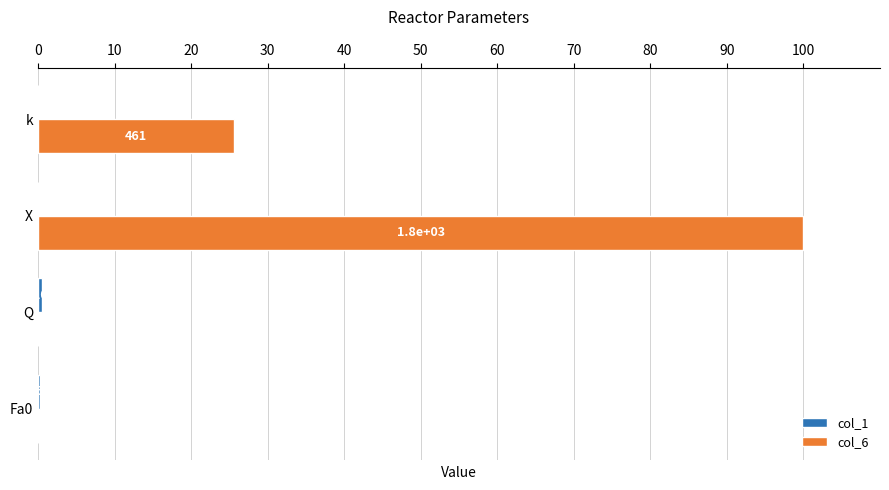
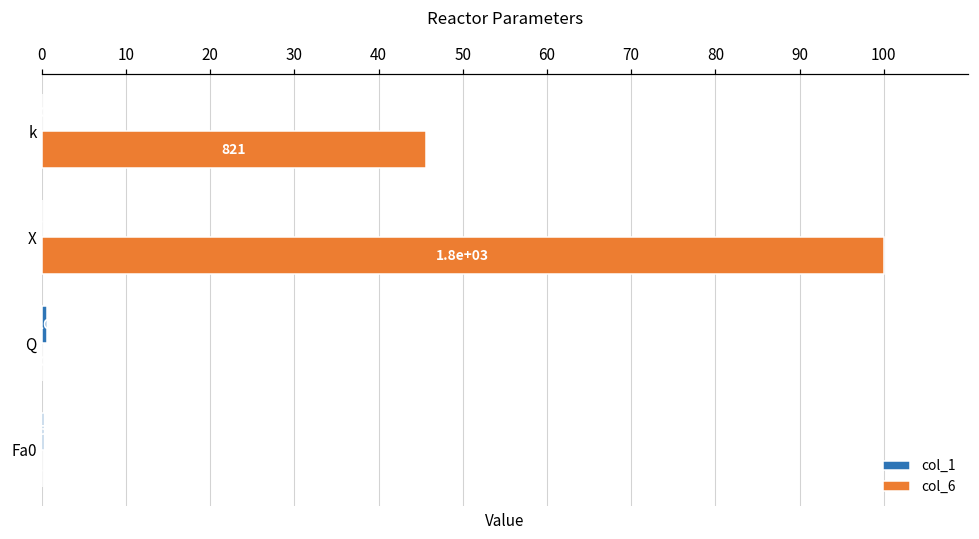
col_6, k: 461 -> 821
